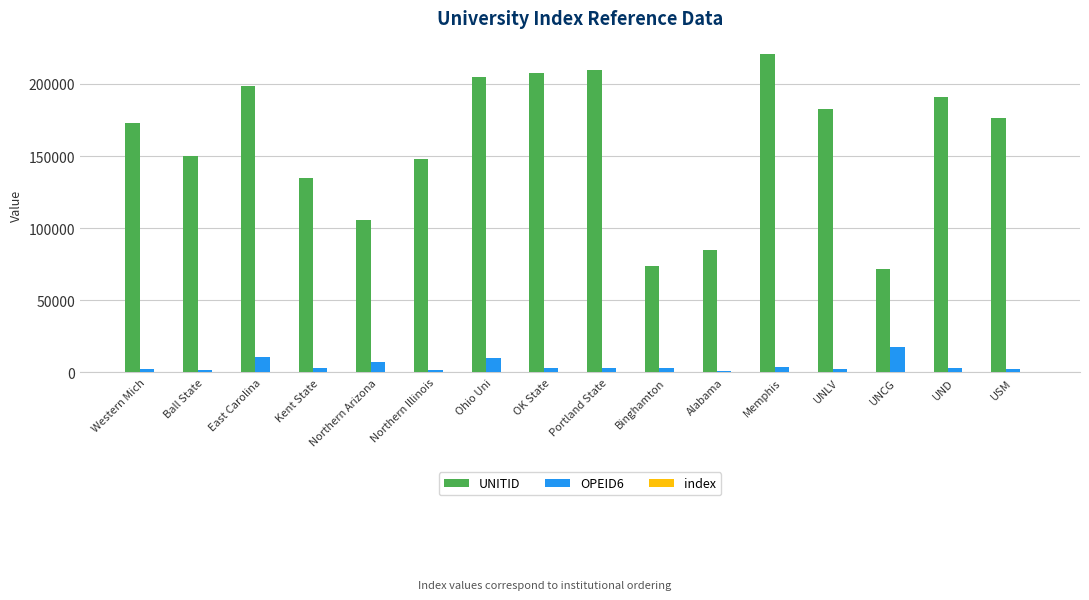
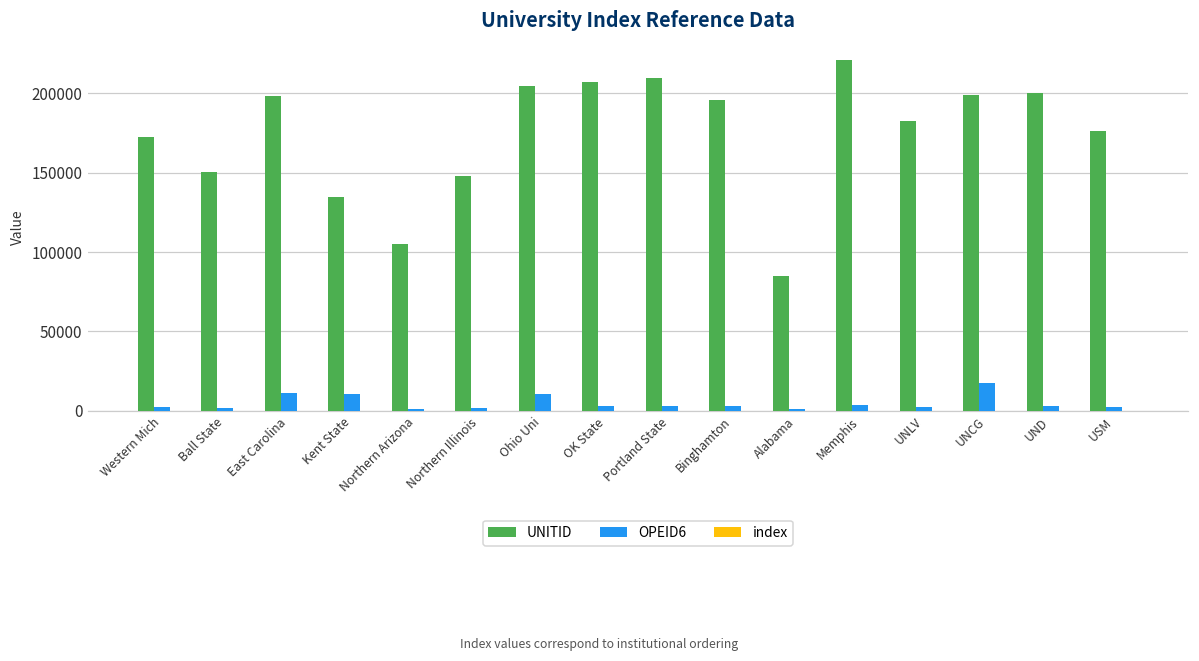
OPEID6, Kent State: 3000 -> 11000
OPEID6, Northern Arizona: 7000 -> 1000
UNITID, Binghamton: 74000 -> 196000
UNITID, UNCG: 71000 -> 199000
UNITID, UND: 191000 -> 200000
